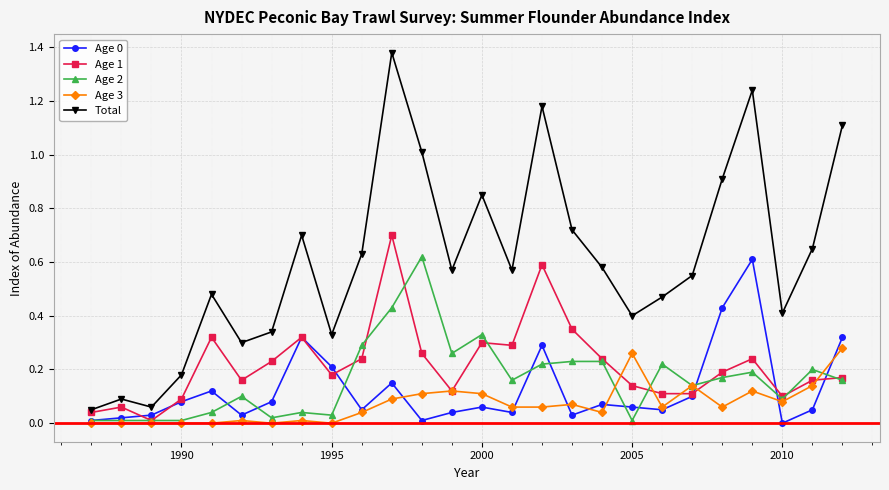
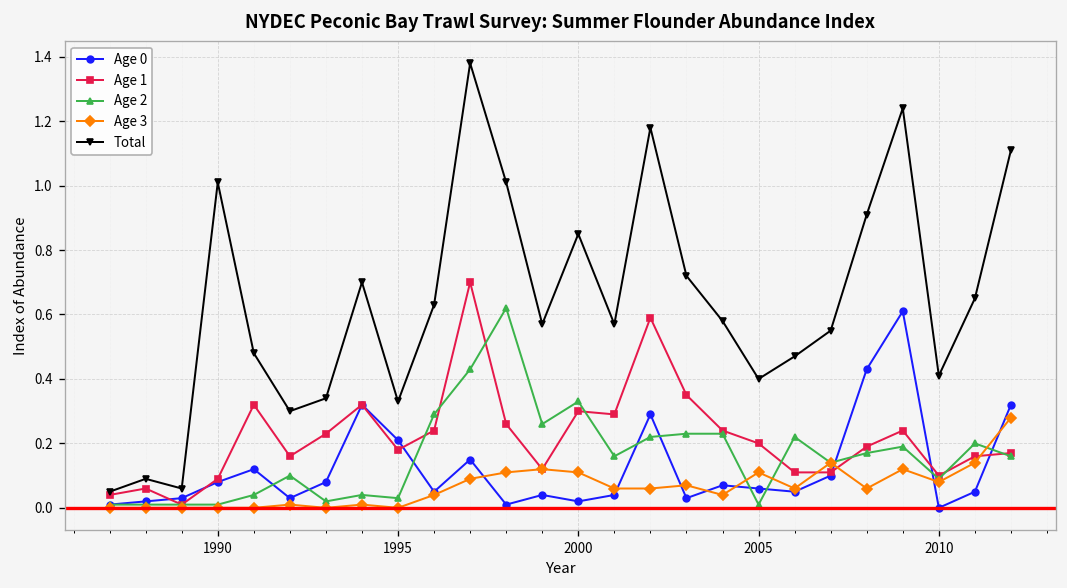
Total, 1990: 0.18 -> 1.01
Age 0, 2000: 0.06 -> 0.02
Age 1, 2005: 0.14 -> 0.20
Age 3, 2005: 0.26 -> 0.11
